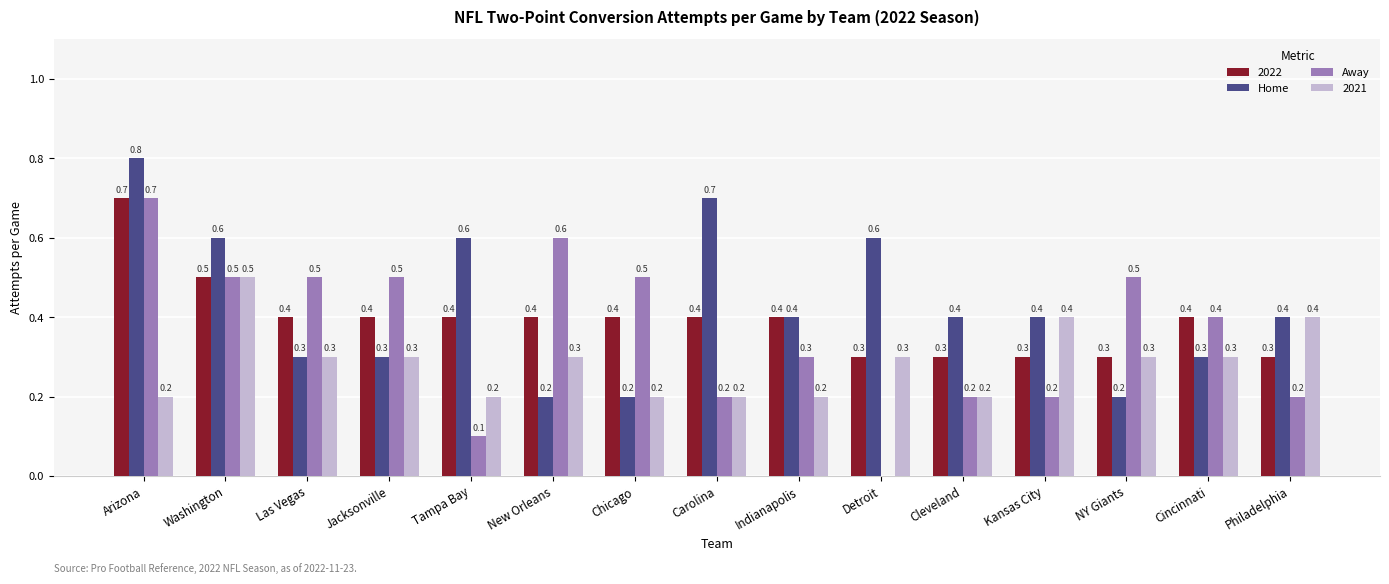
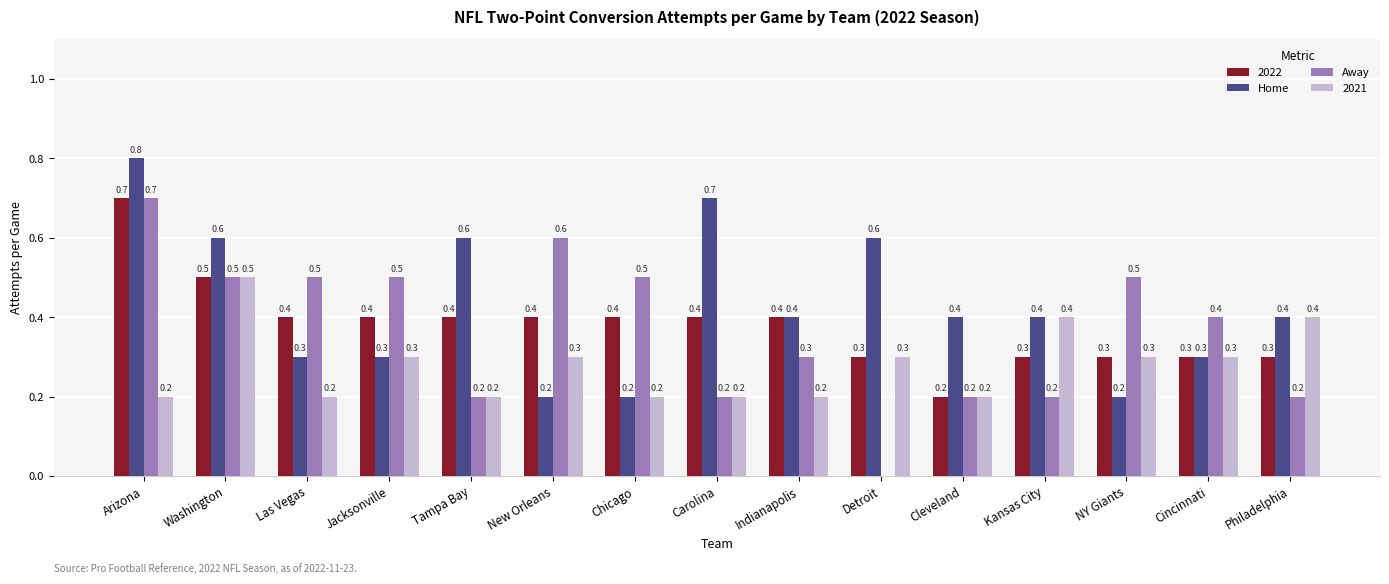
2021, Las Vegas: 0.3 -> 0.2
Away, Tampa Bay: 0.1 -> 0.2
2022, Cleveland: 0.3 -> 0.2
2022, Cincinnati: 0.4 -> 0.3
